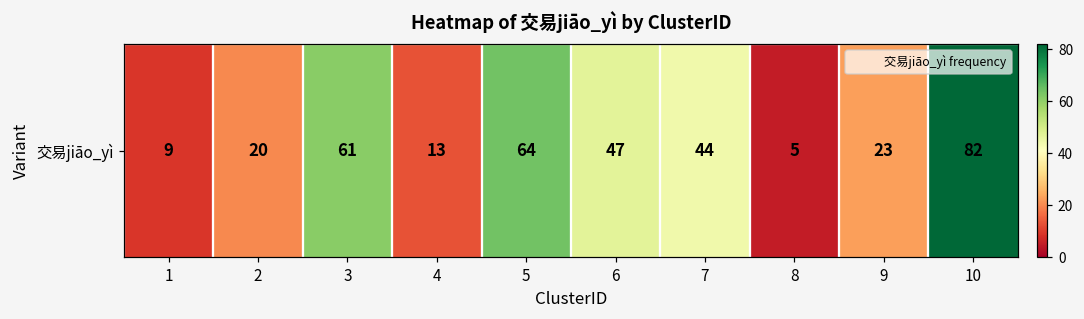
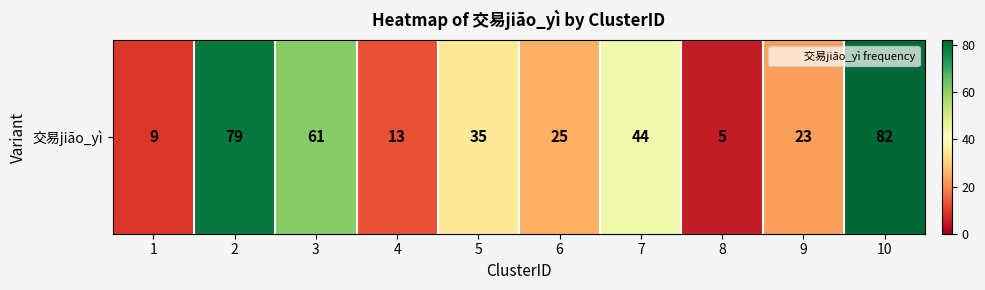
交易jiāo_yì, 2: 20 -> 79
交易jiāo_yì, 5: 64 -> 35
交易jiāo_yì, 6: 47 -> 25
